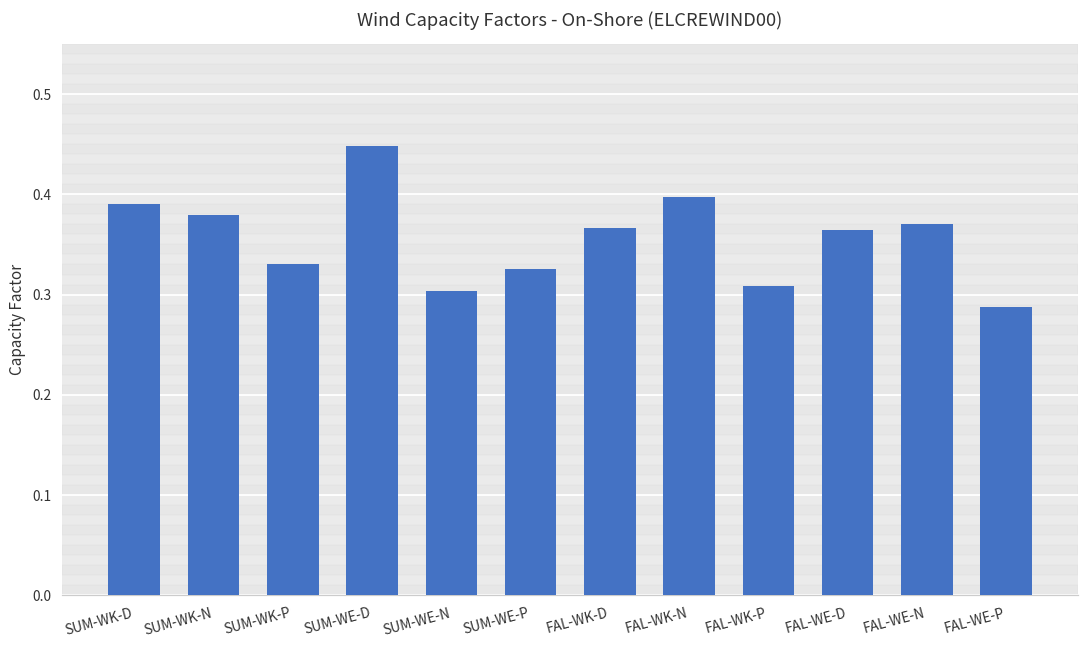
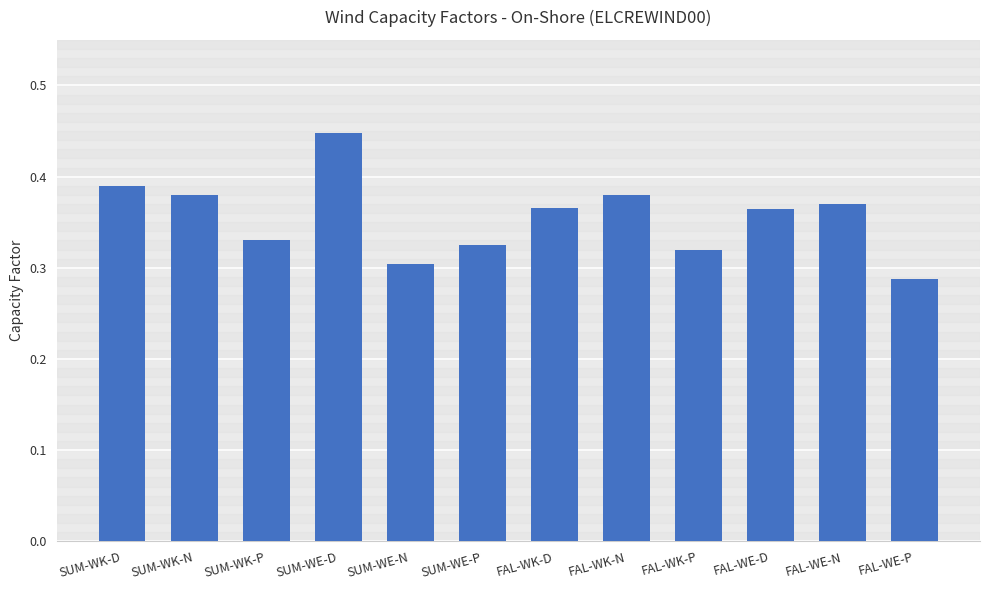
FAL-WK-N: 0.40 -> 0.38
FAL-WK-P: 0.31 -> 0.32
